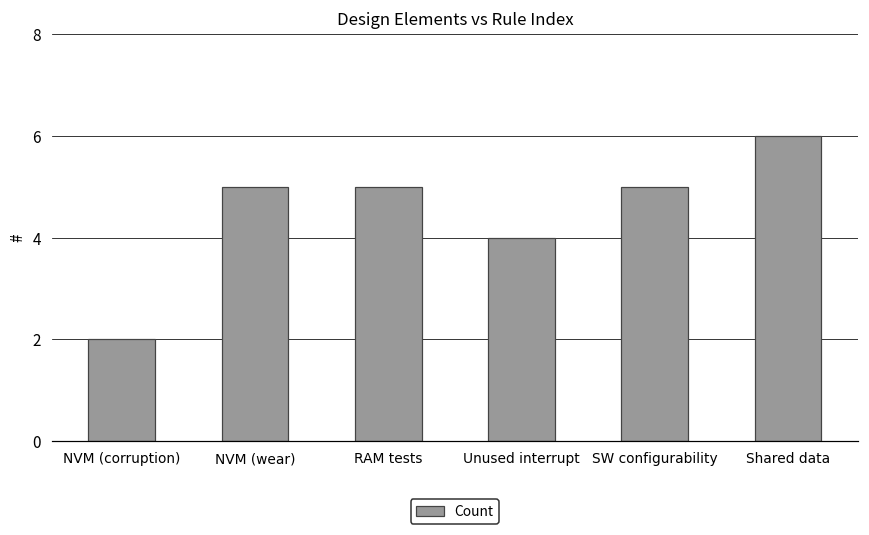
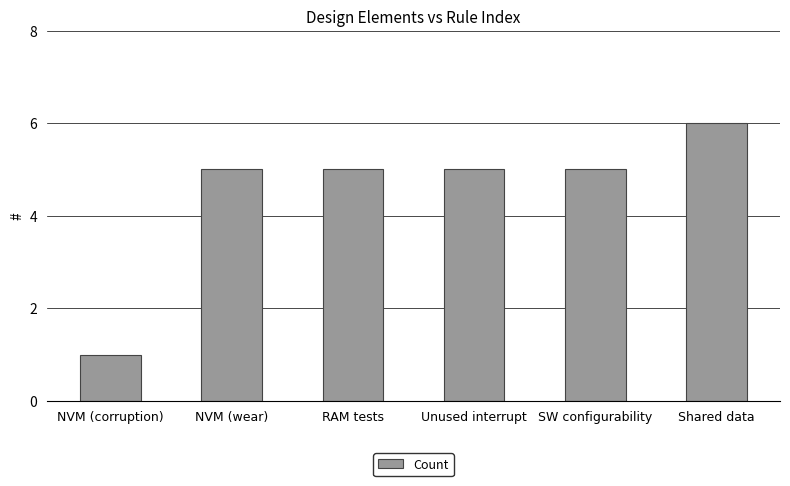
NVM (corruption): 2 -> 1
Unused interrupt: 4 -> 5
